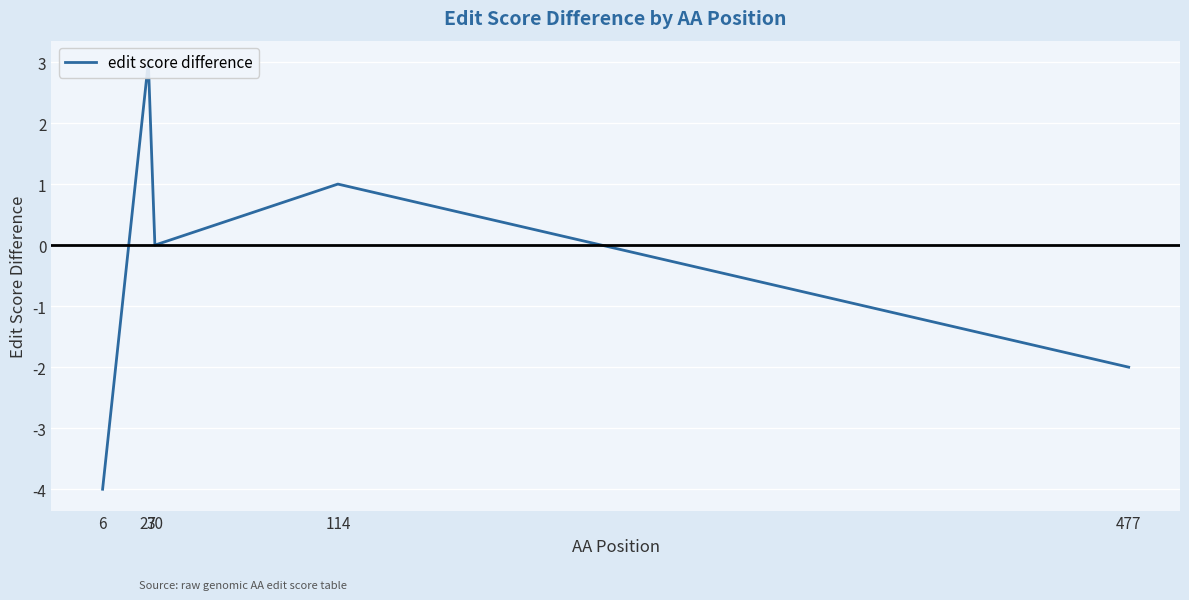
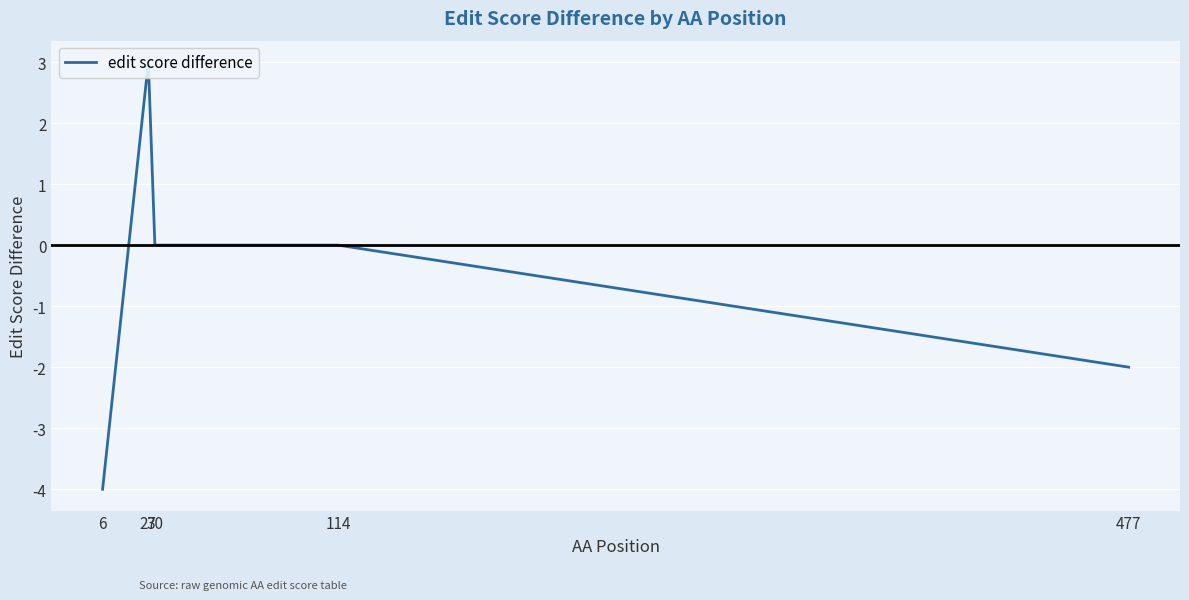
114: 1 -> 0
